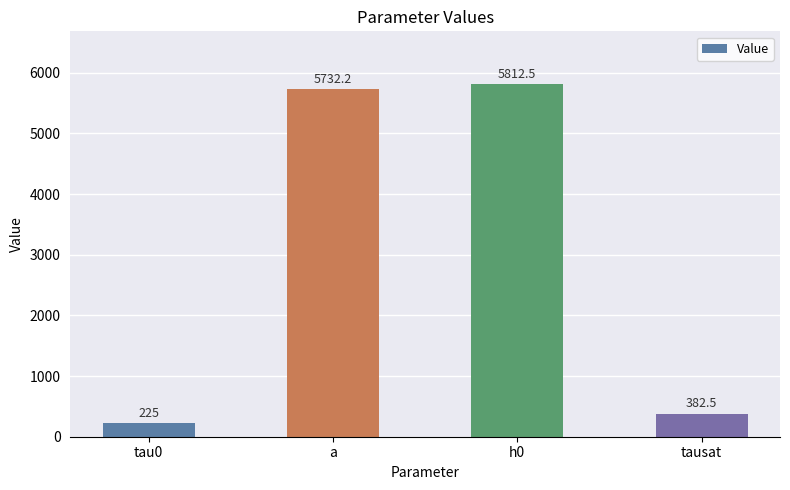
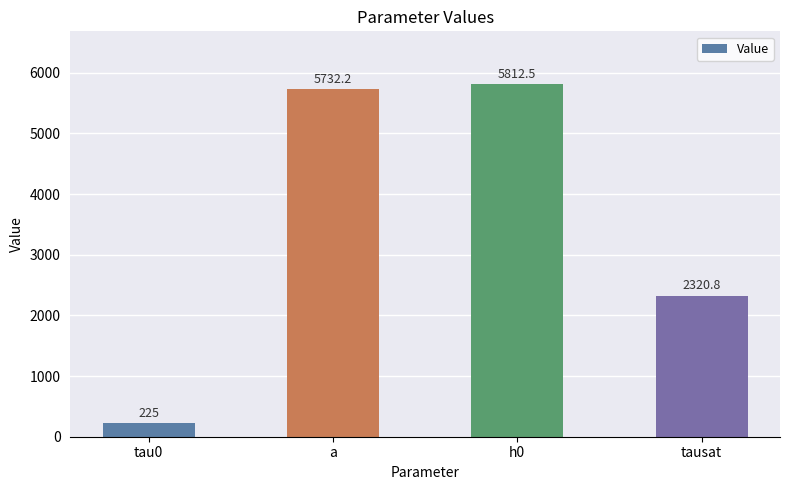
tausat: 382.5 -> 2320.8
